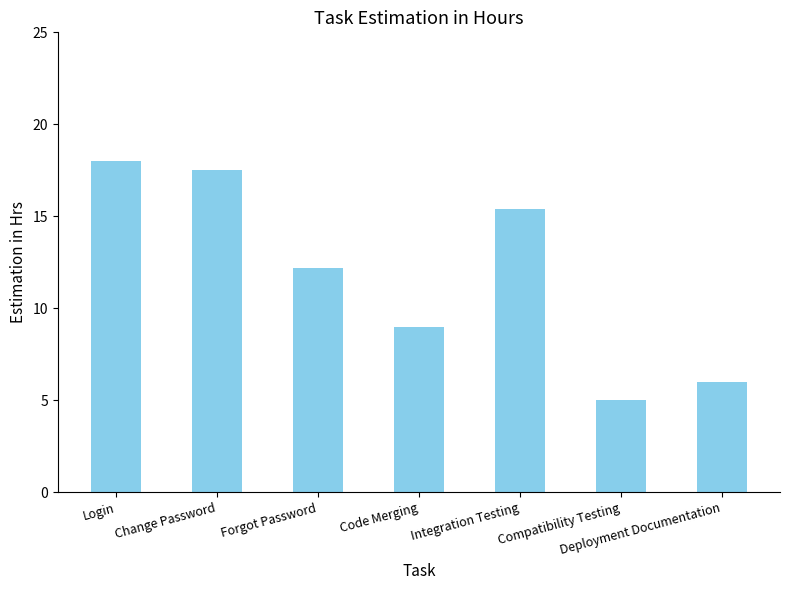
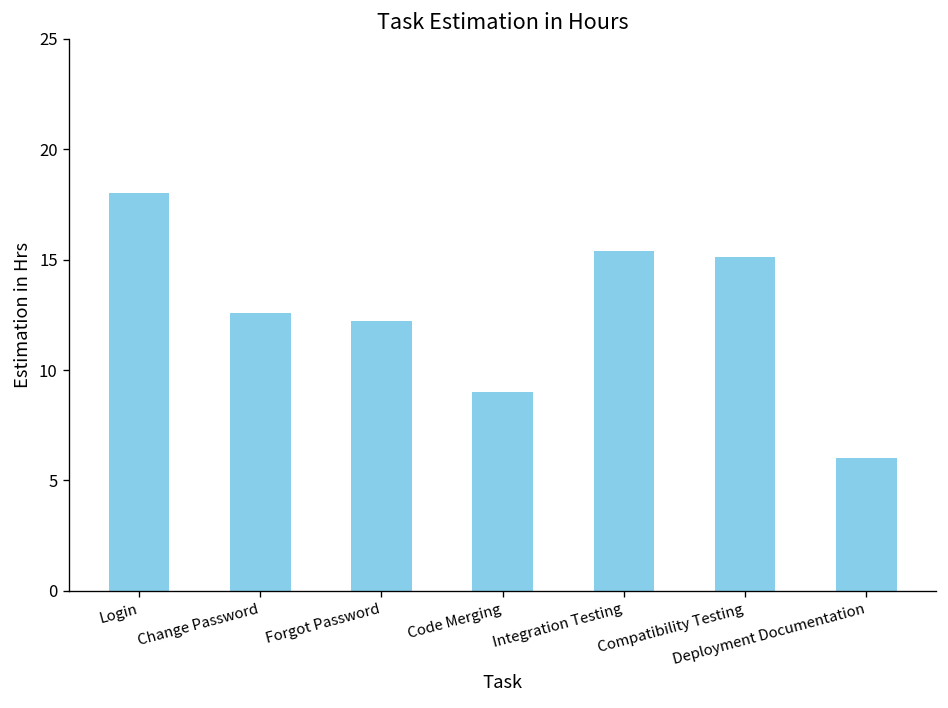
Change Password: 17.5 -> 12.6
Compatibility Testing: 5.0 -> 15.1
